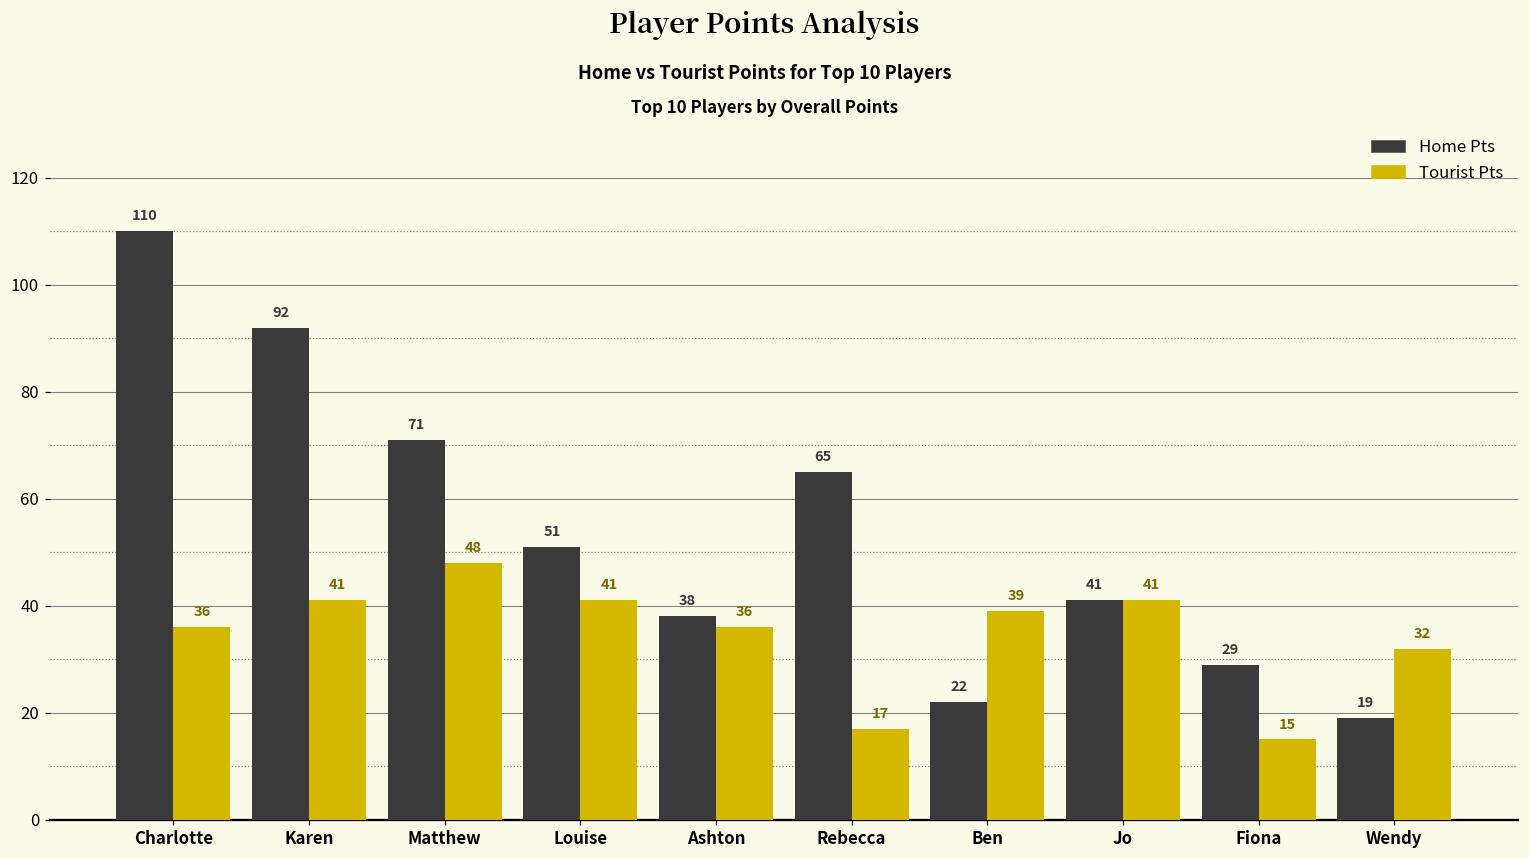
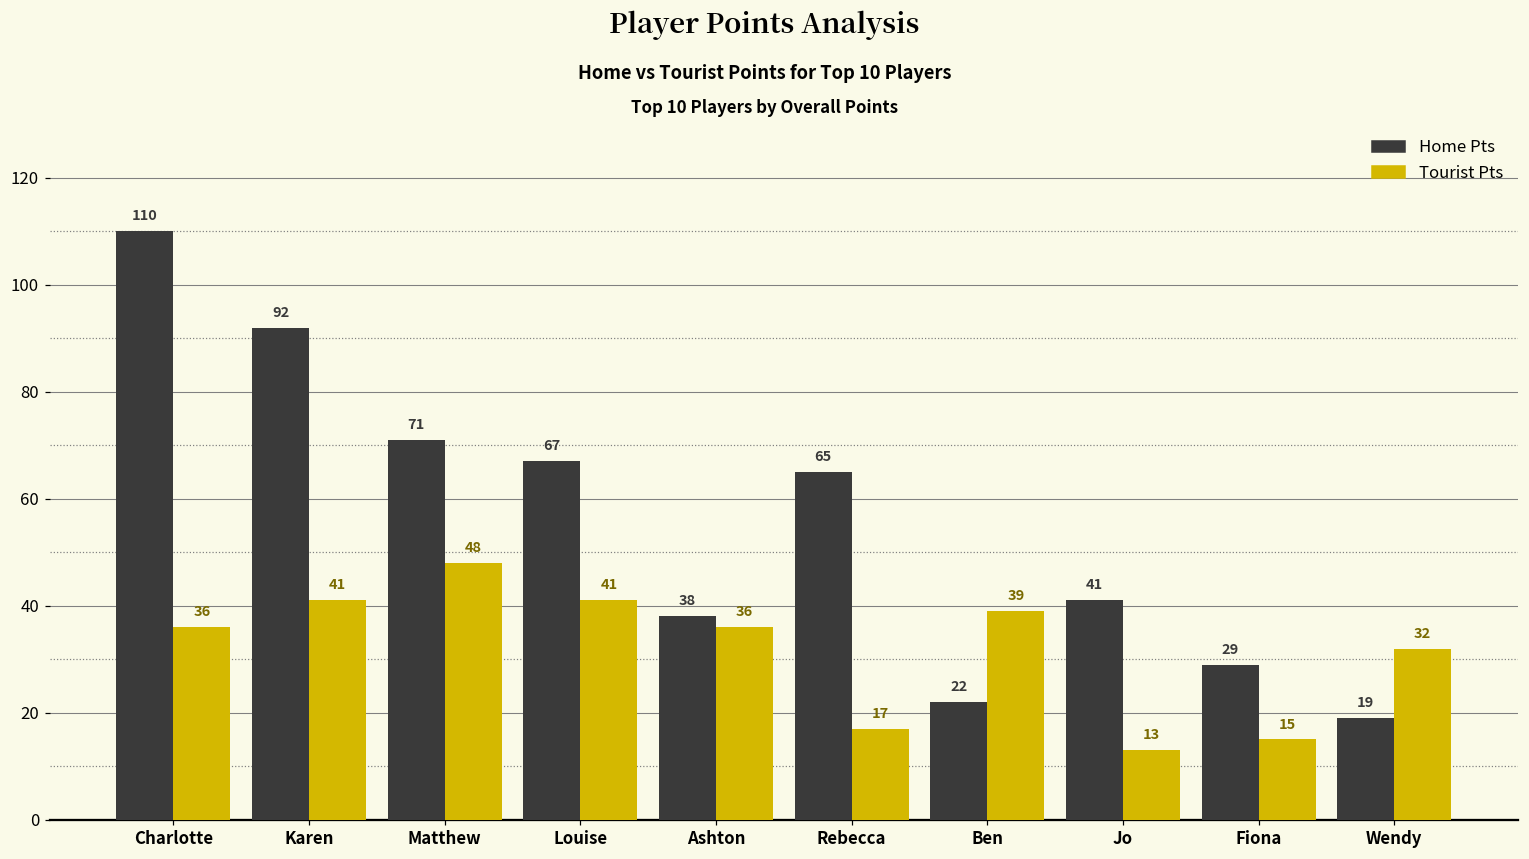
Home Pts, Louise: 51 -> 67
Tourist Pts, Jo: 41 -> 13
